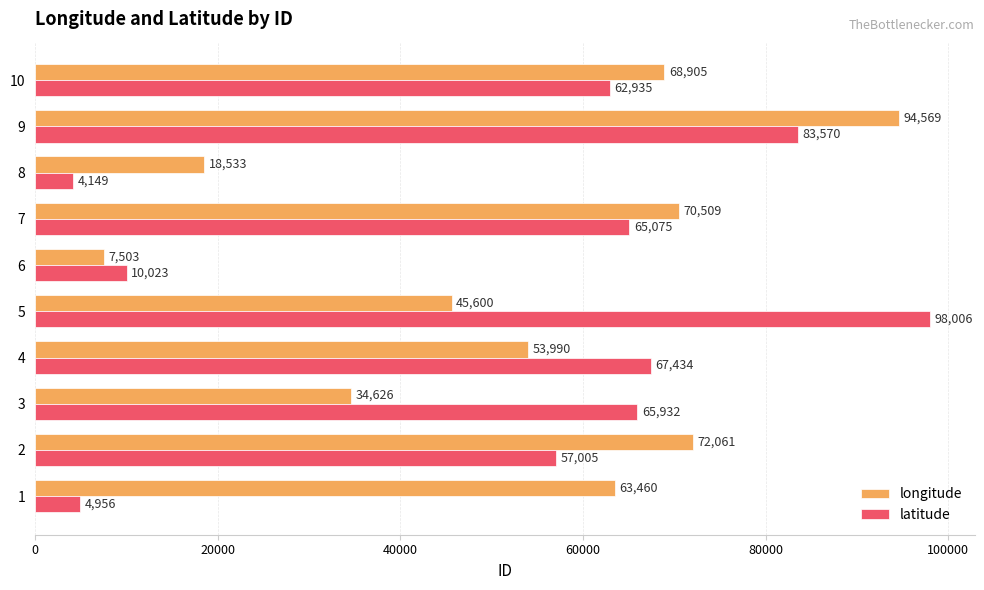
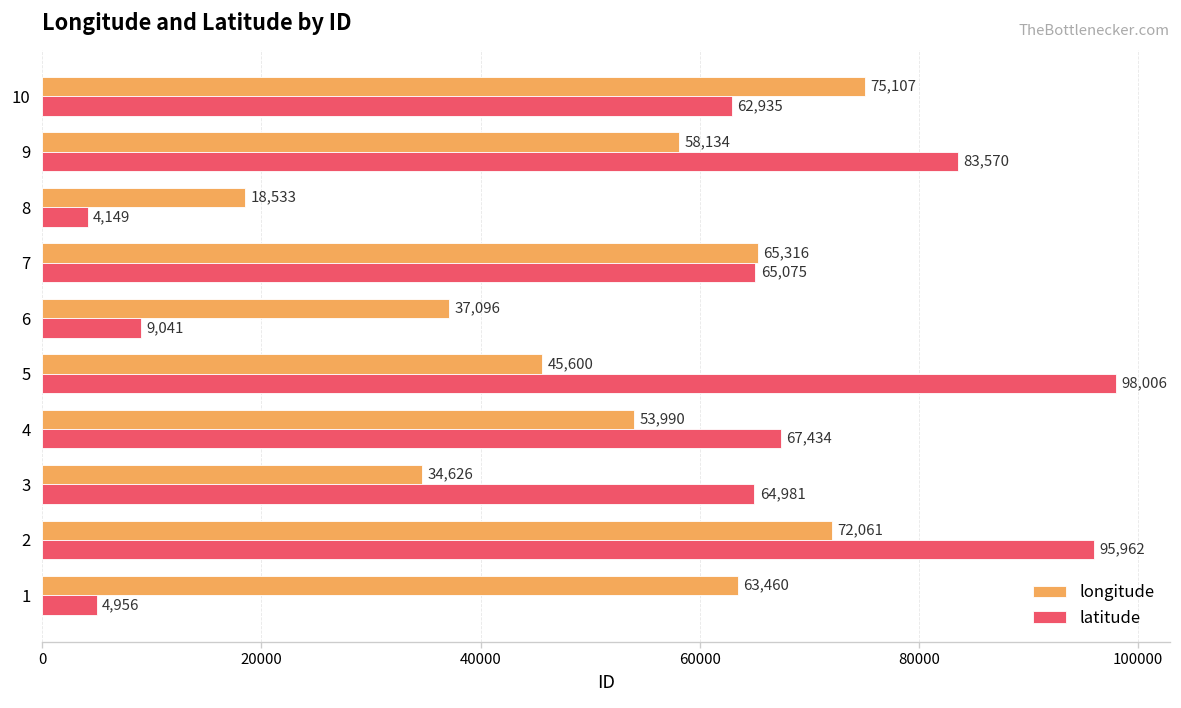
longitude, 10: 68,905 -> 75,107
longitude, 9: 94,569 -> 58,134
longitude, 7: 70,509 -> 65,316
longitude, 6: 7,503 -> 37,096
latitude, 6: 10,023 -> 9,041
latitude, 3: 65,932 -> 64,981
latitude, 2: 57,005 -> 95,962
